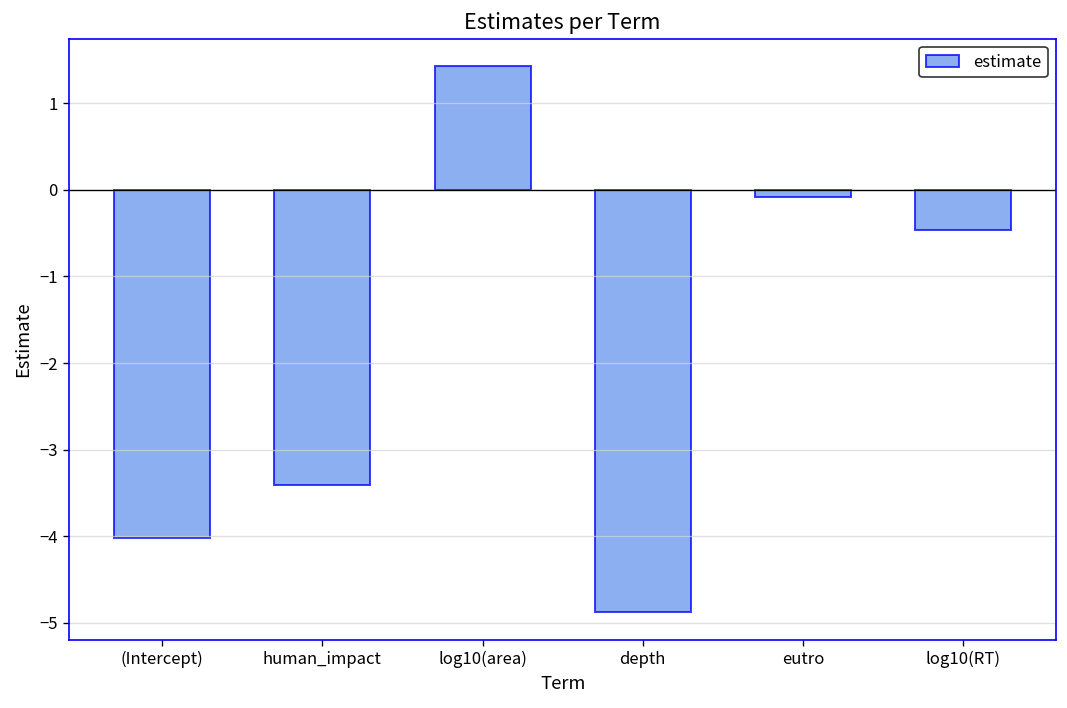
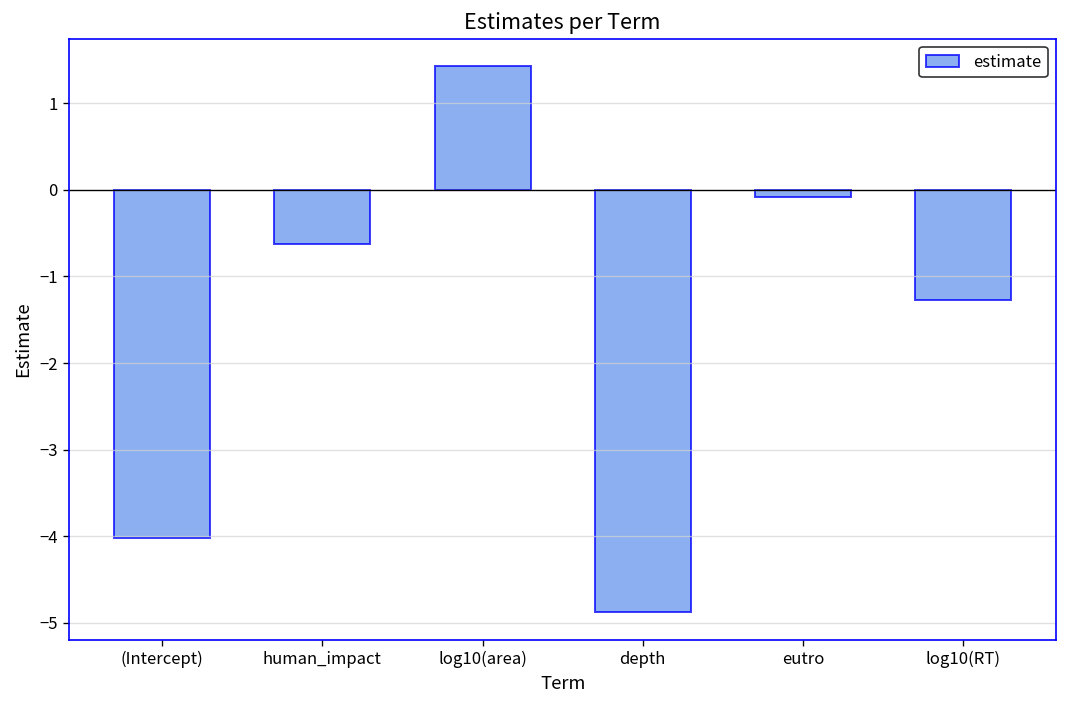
human_impact: -3.4 -> -0.6
log10(RT): -0.5 -> -1.3
